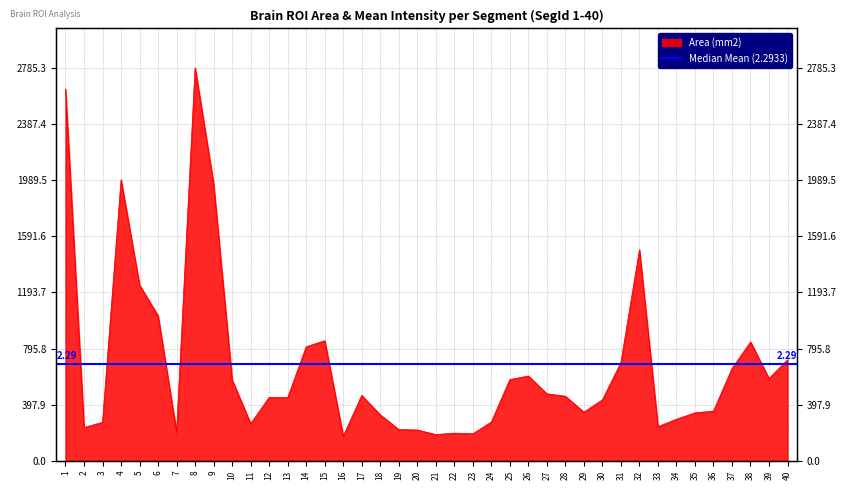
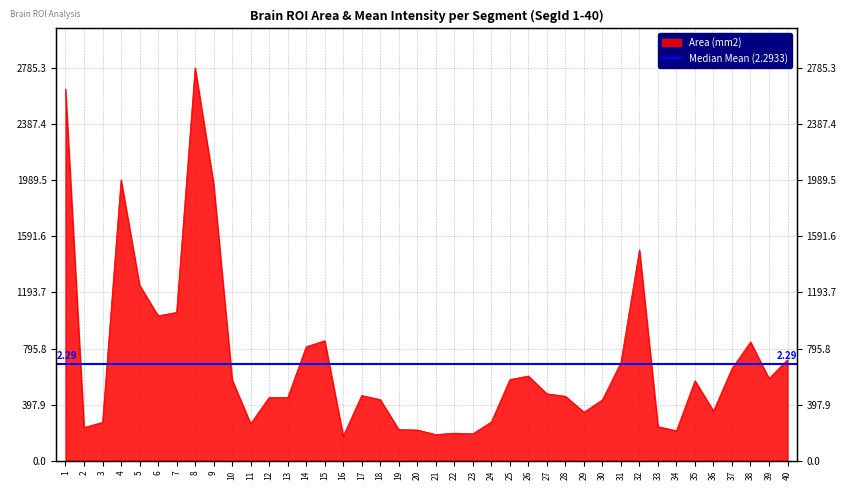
7: 200 -> 1050
18: 330 -> 430
34: 300 -> 210
35: 340 -> 570
